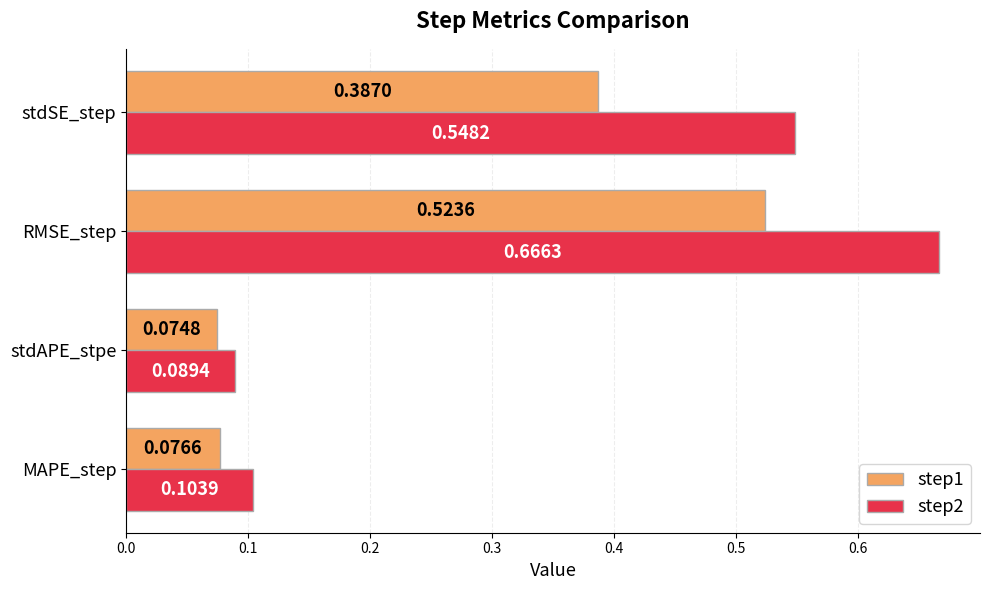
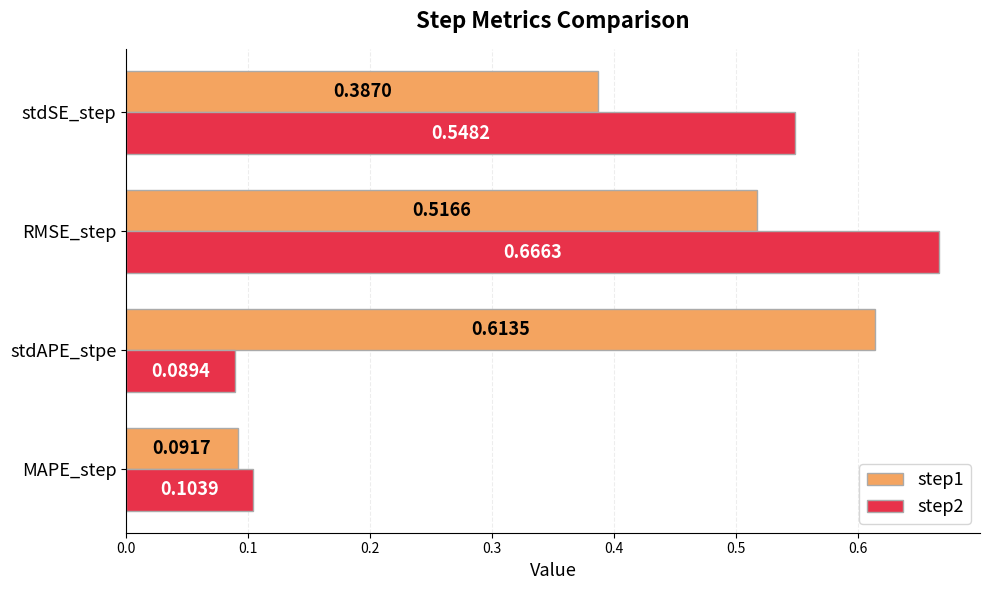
step1, RMSE_step: 0.5236 -> 0.5166
step1, stdAPE_stpe: 0.0748 -> 0.6135
step1, MAPE_step: 0.0766 -> 0.0917
